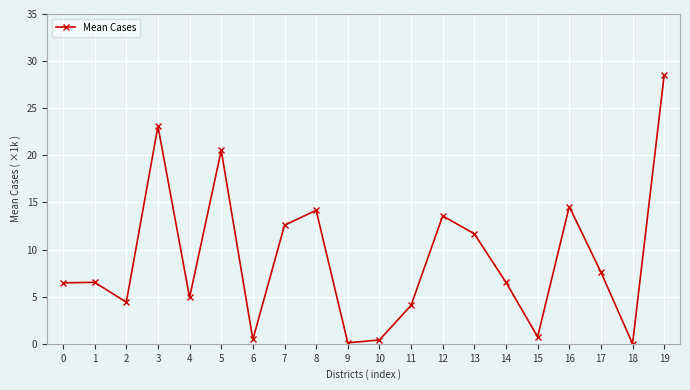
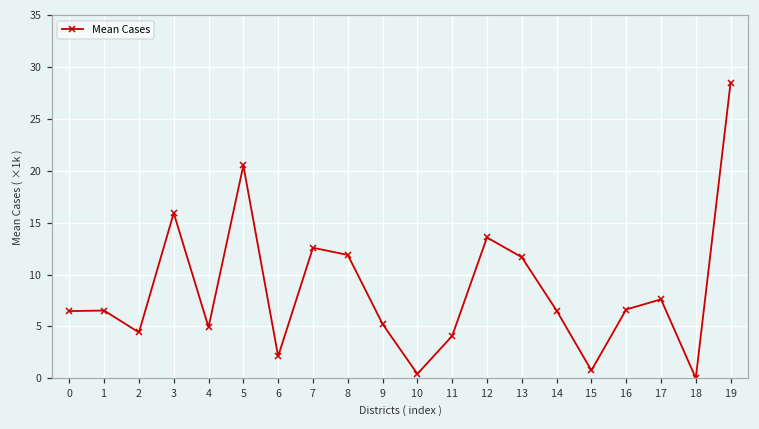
3: 23 -> 16
6: 0 -> 2
8: 14 -> 12
9: 0 -> 5
16: 15 -> 7
